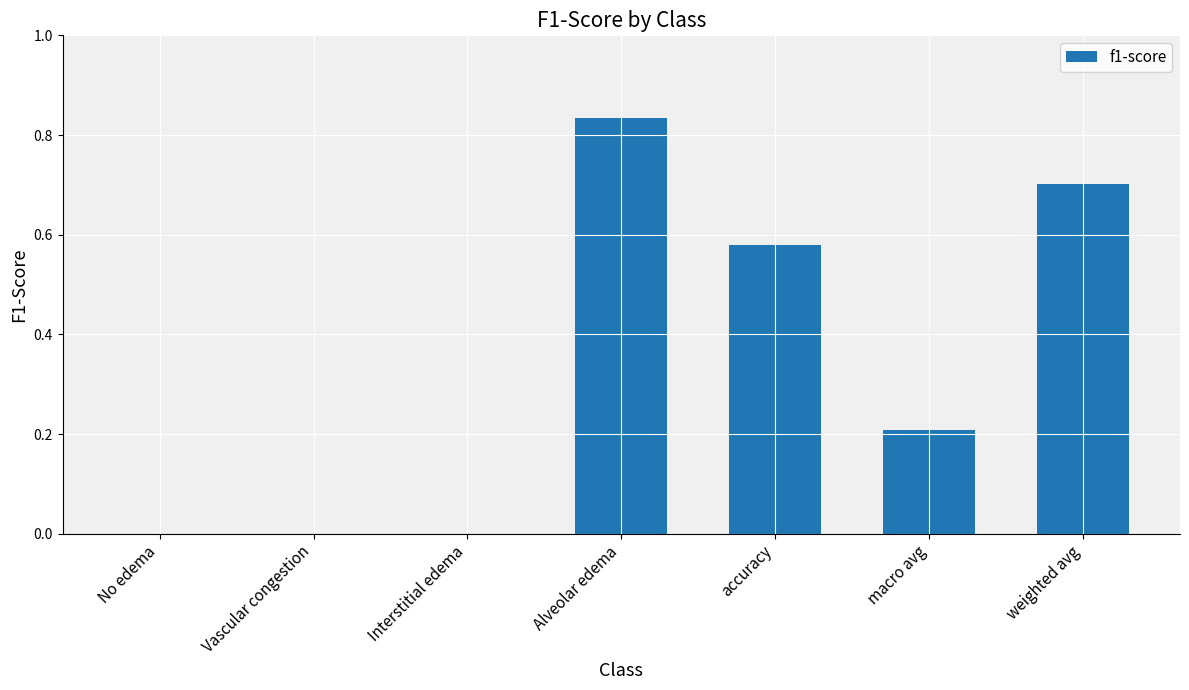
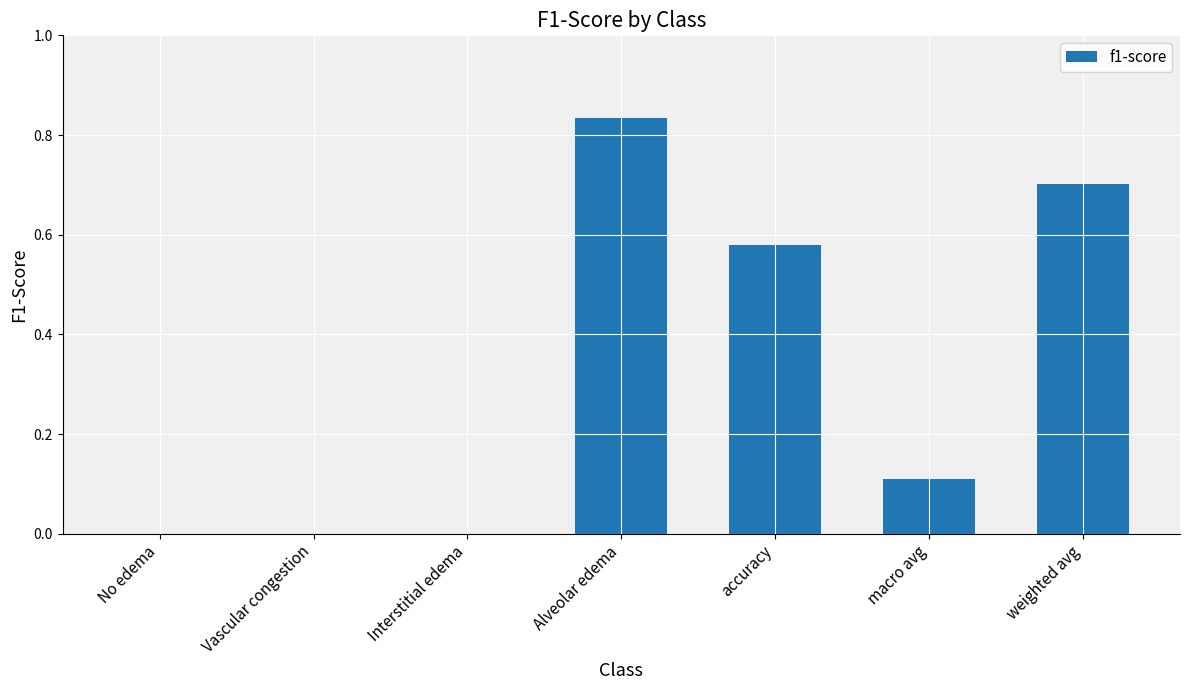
macro avg: 0.21 -> 0.11
